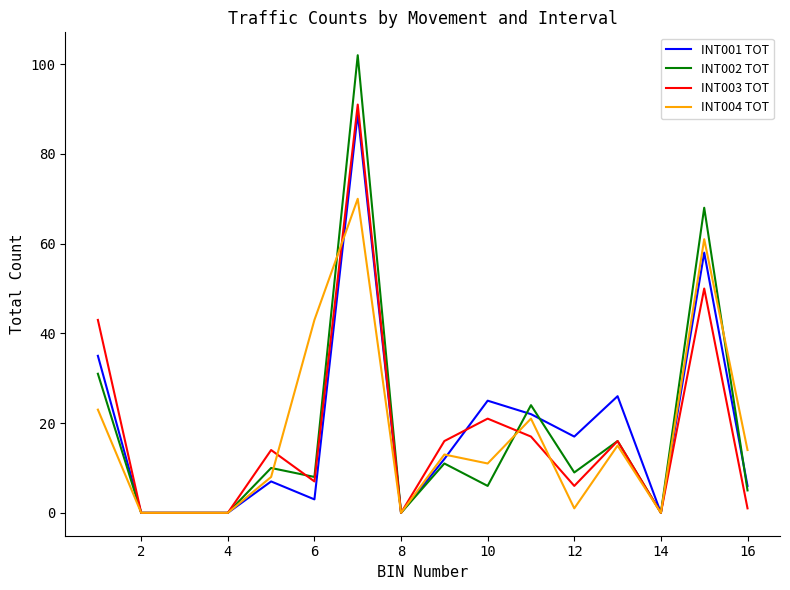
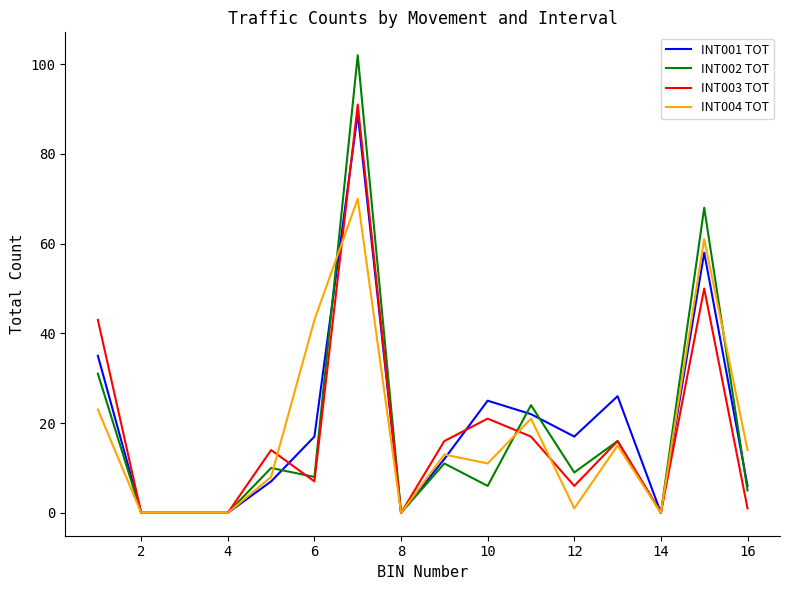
INT001 TOT, 6: 3 -> 17
